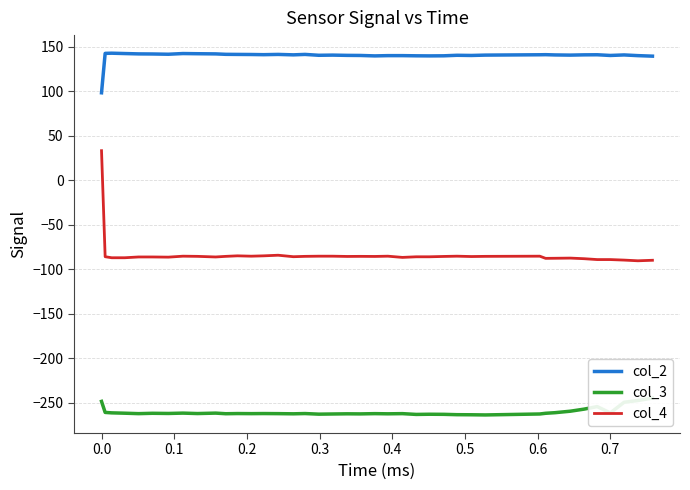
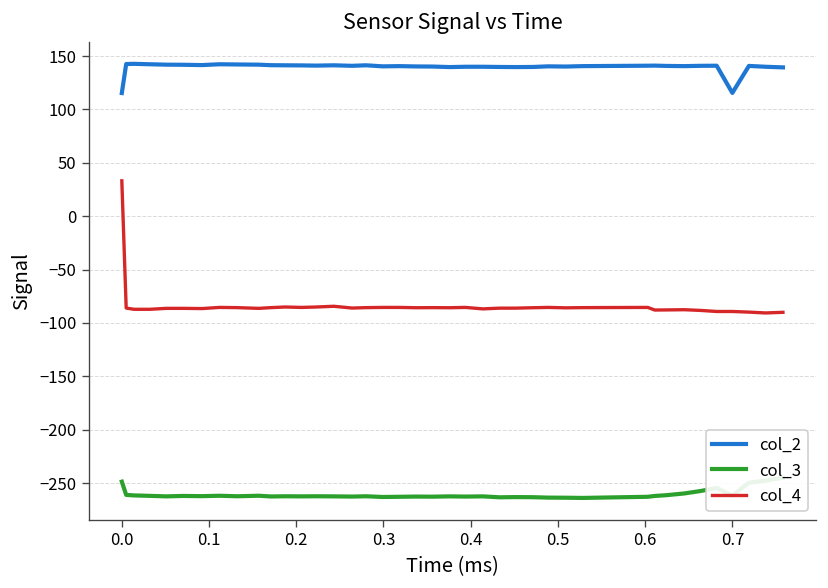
col_2, 0.0: 100 -> 120
col_2, 0.7: 140 -> 120
